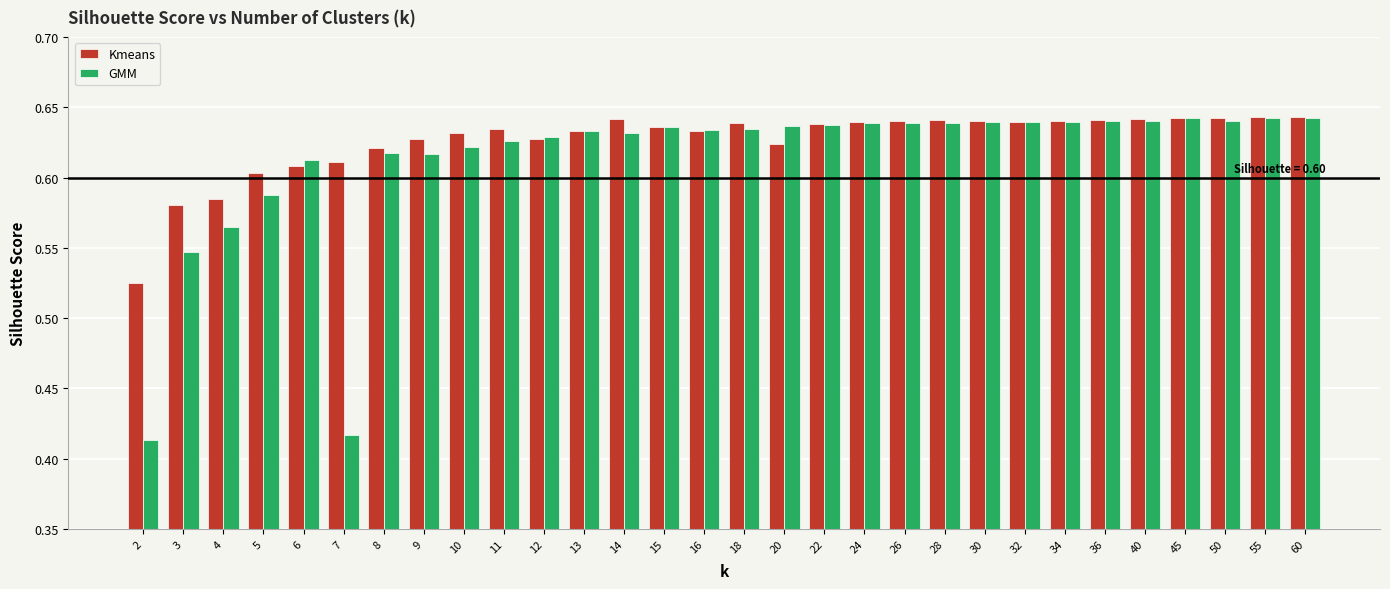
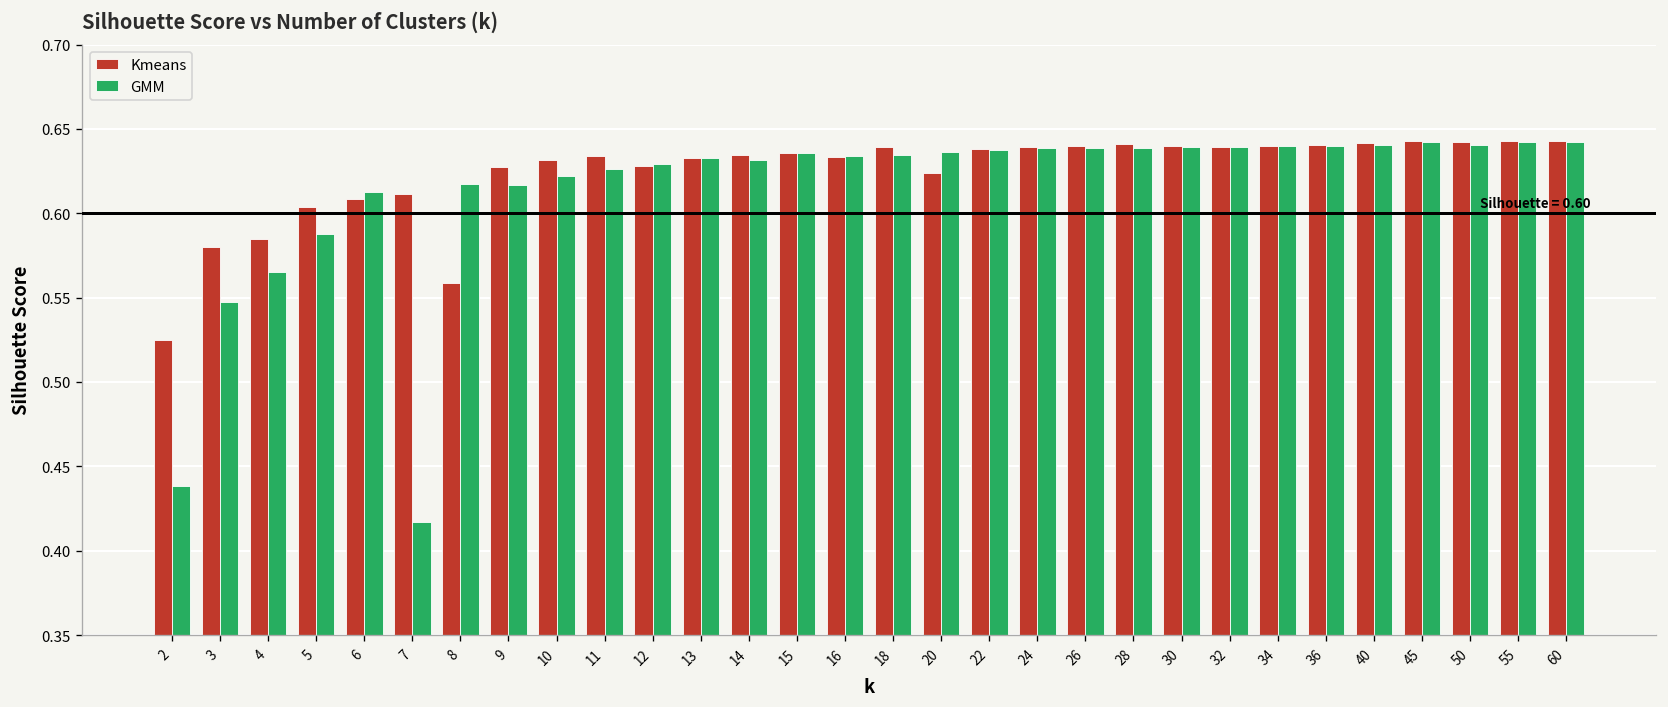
GMM, 2: 0.413 -> 0.438
Kmeans, 8: 0.621 -> 0.559
Kmeans, 14: 0.641 -> 0.634
